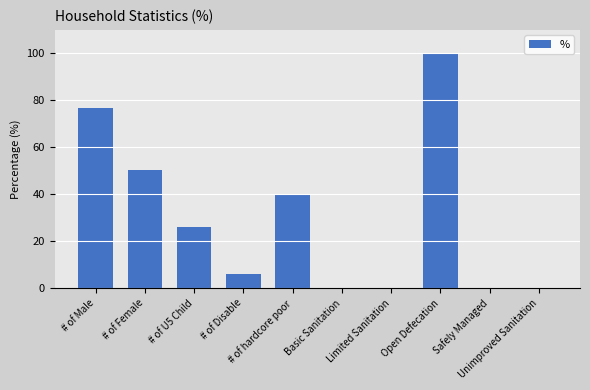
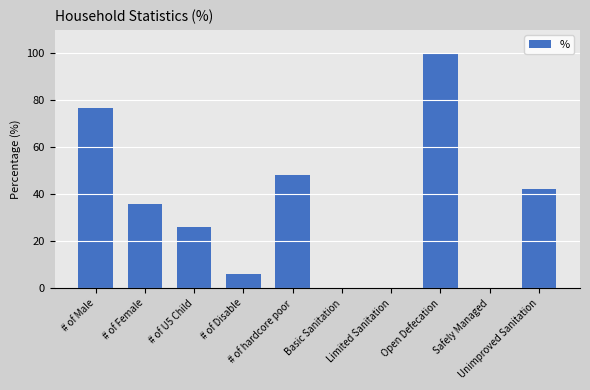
# of Female: 50 -> 36
# of hardcore poor: 40 -> 48
Unimproved Sanitation: 0 -> 42
